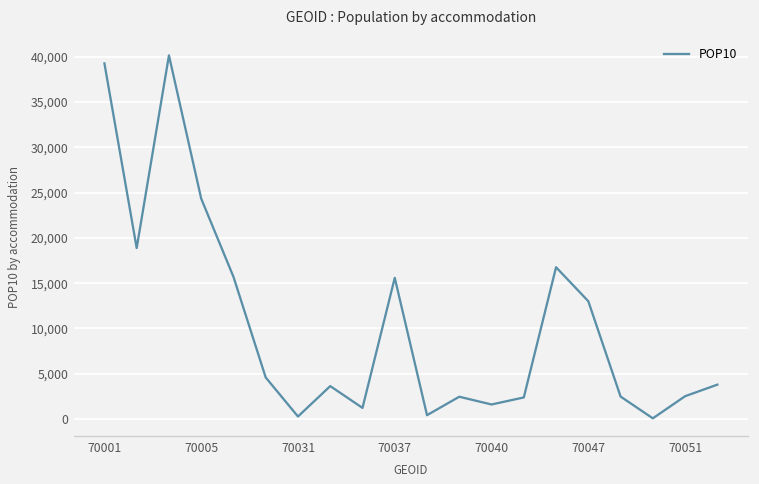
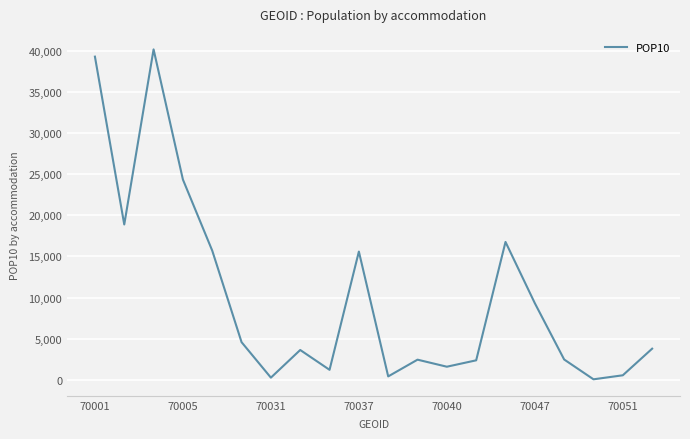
70047: 13,000 -> 9,000
70051: 3,000 -> 1,000
